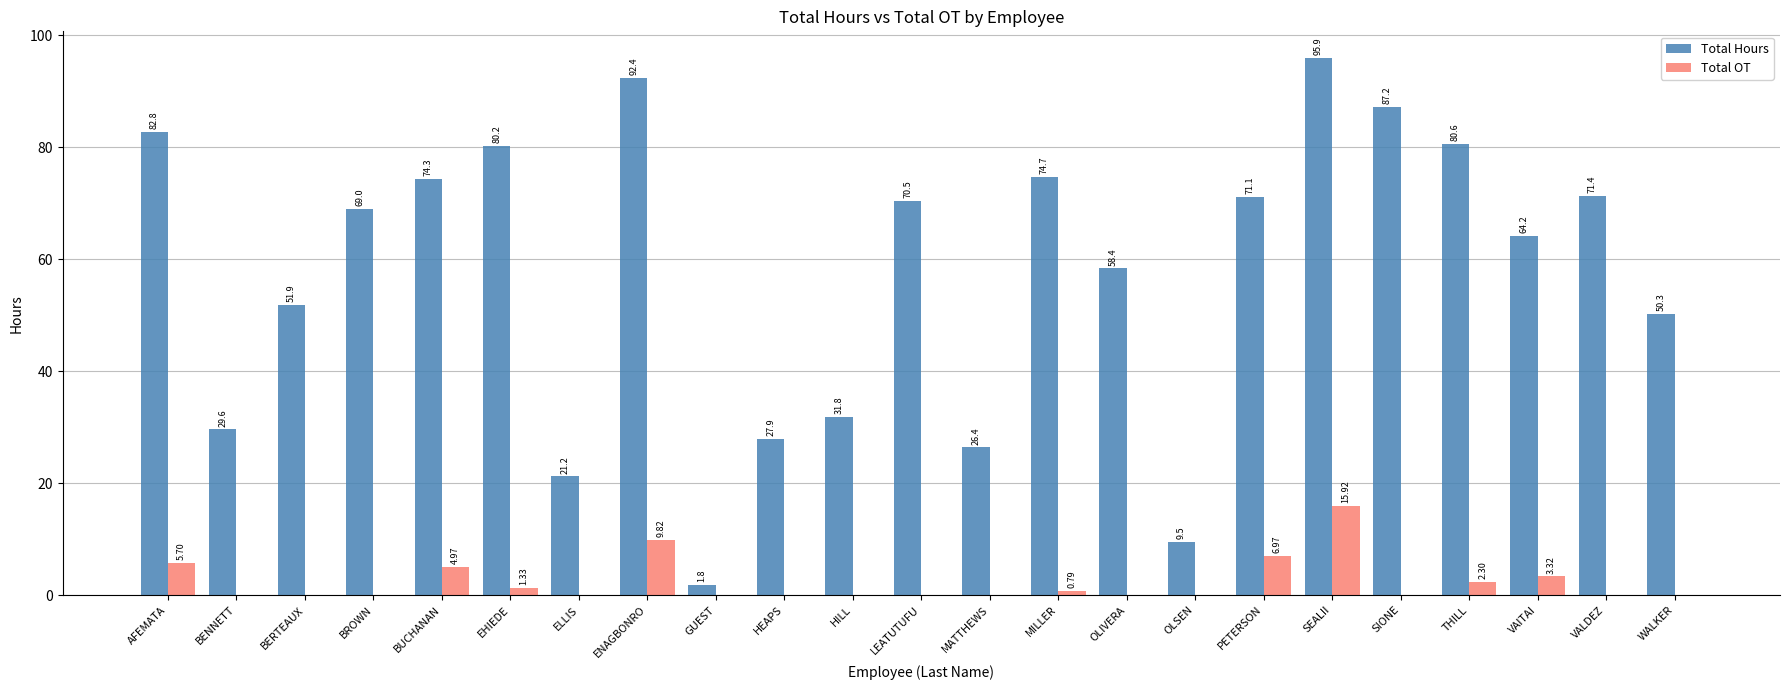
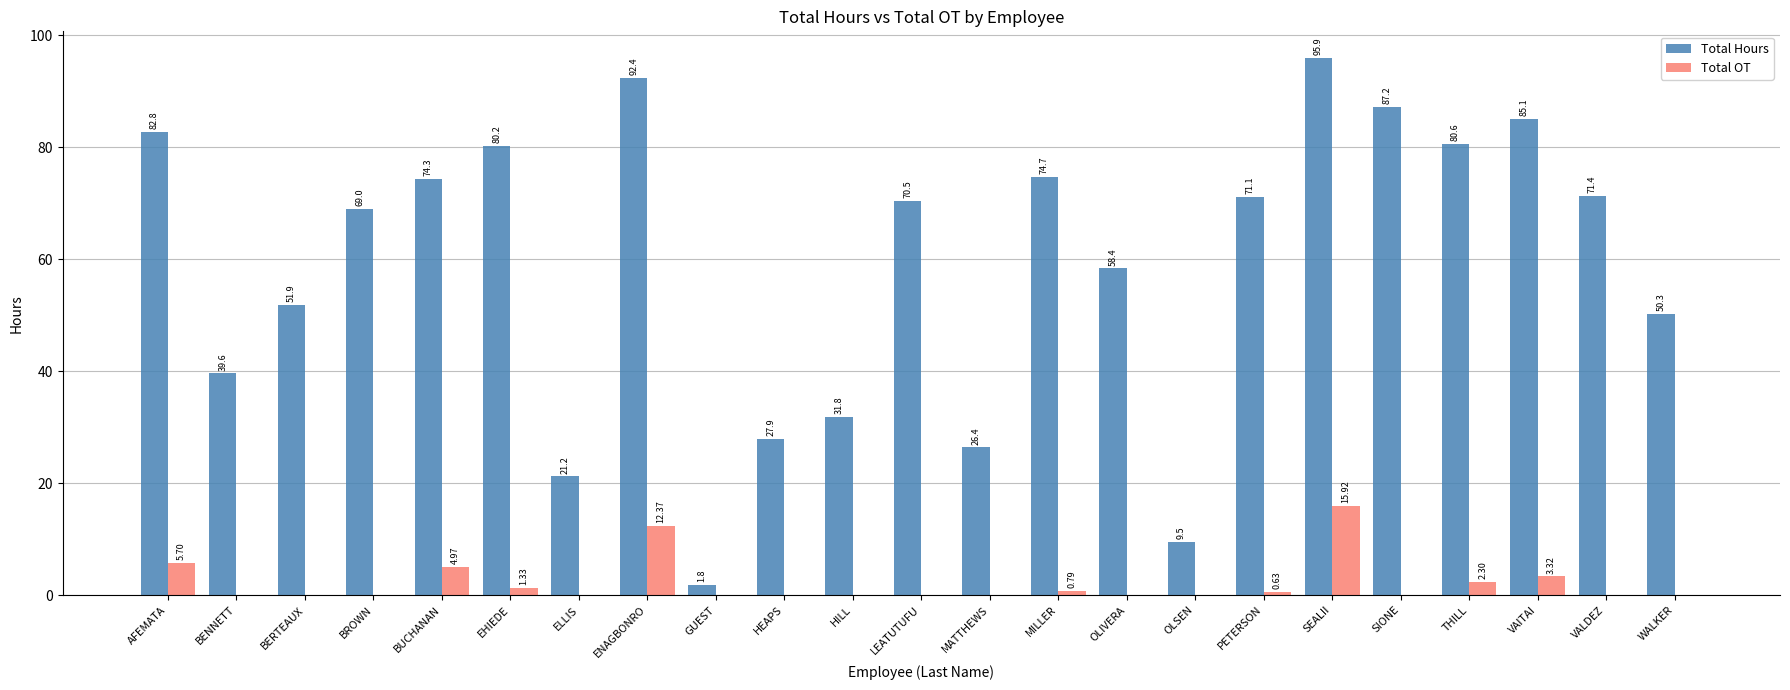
Total Hours, BENNETT: 29.6 -> 39.6
Total OT, ENAGBONRO: 9.82 -> 12.37
Total OT, PETERSON: 6.97 -> 0.63
Total Hours, VAITAI: 64.2 -> 85.1
